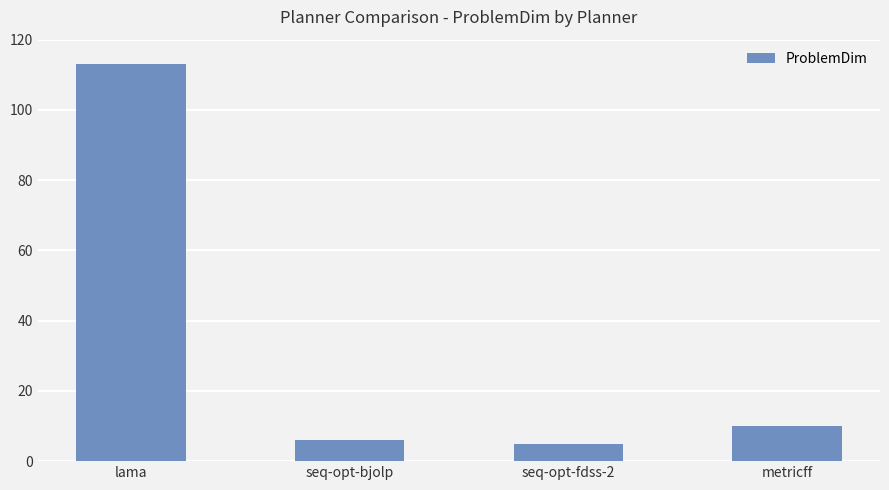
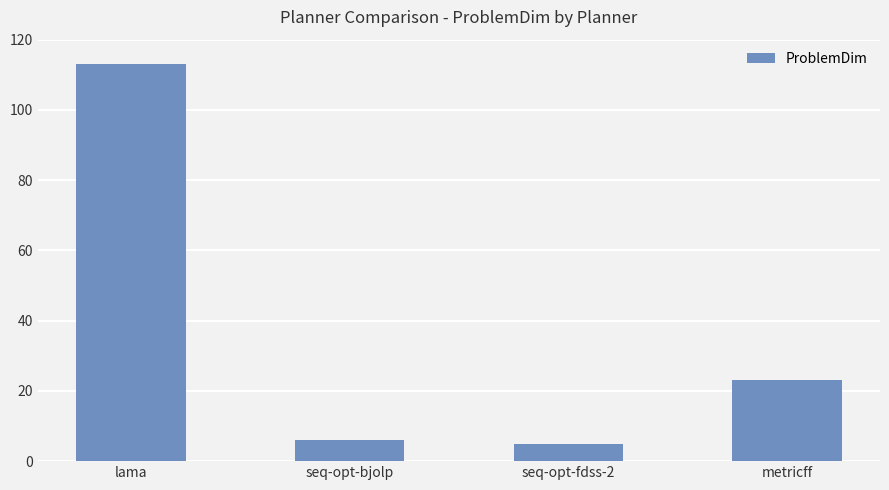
metricff: 10 -> 23
